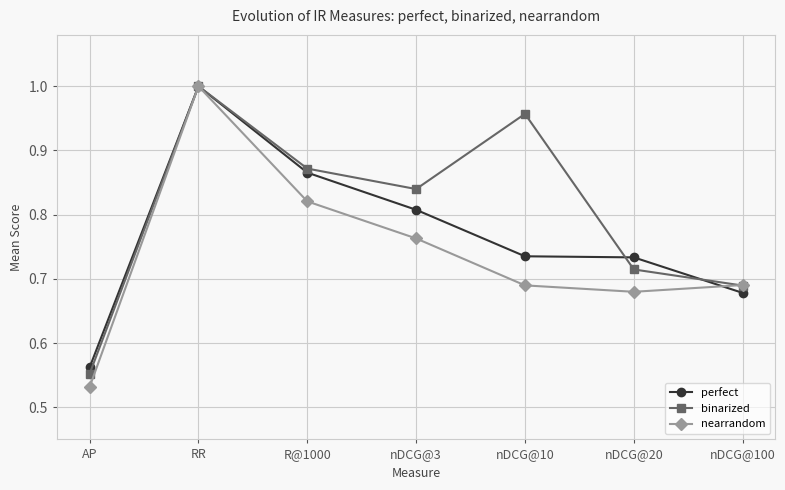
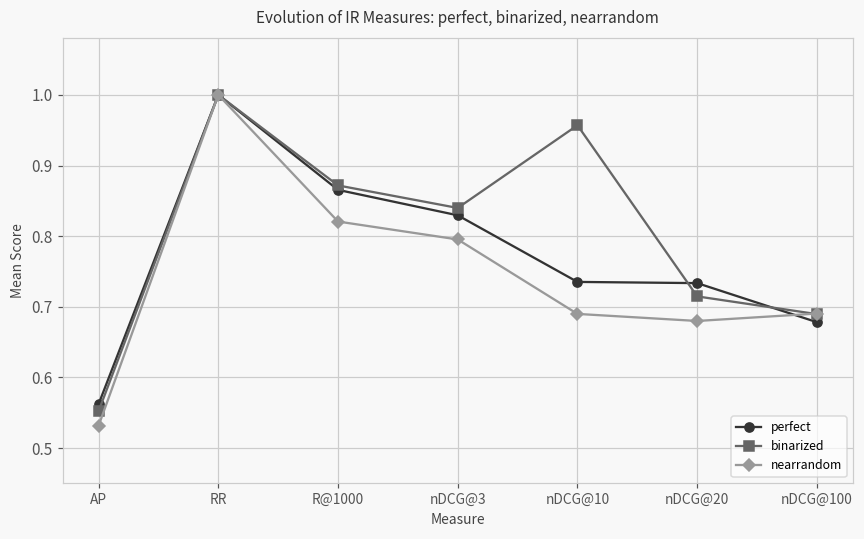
perfect, nDCG@3: 0.81 -> 0.83
nearrandom, nDCG@3: 0.76 -> 0.80
